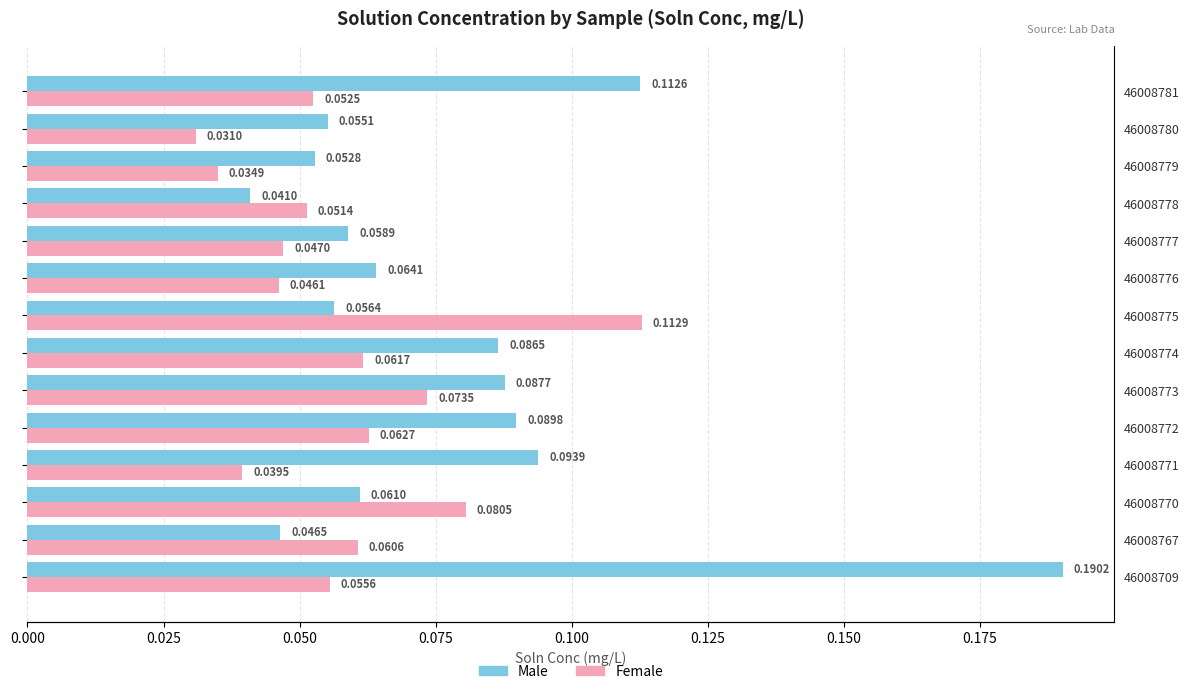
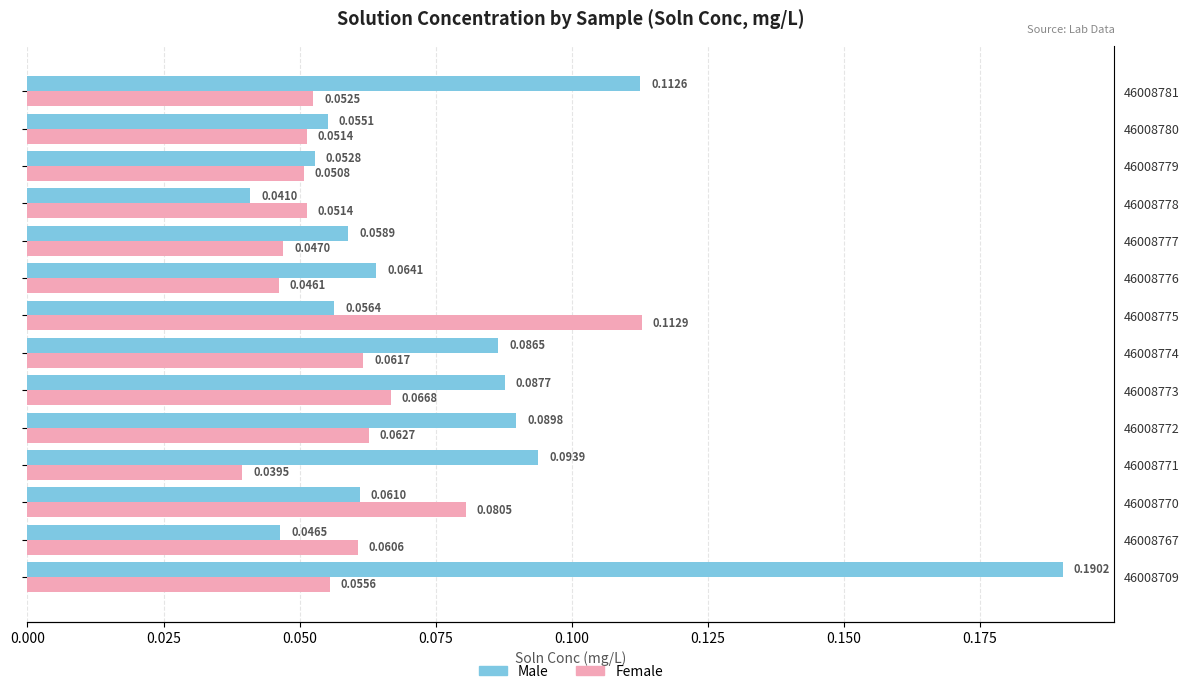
Female, 46008780: 0.0310 -> 0.0514
Female, 46008779: 0.0349 -> 0.0508
Female, 46008773: 0.0735 -> 0.0668
